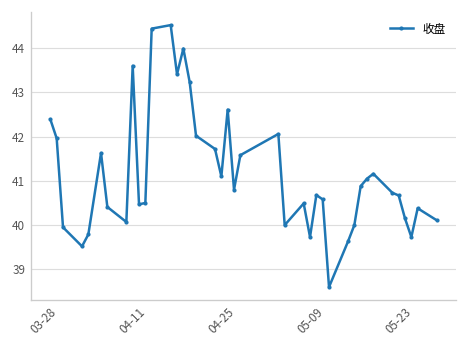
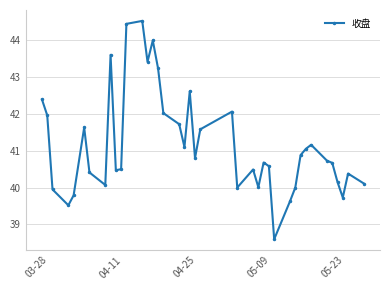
05-09: 39.7 -> 40.0
